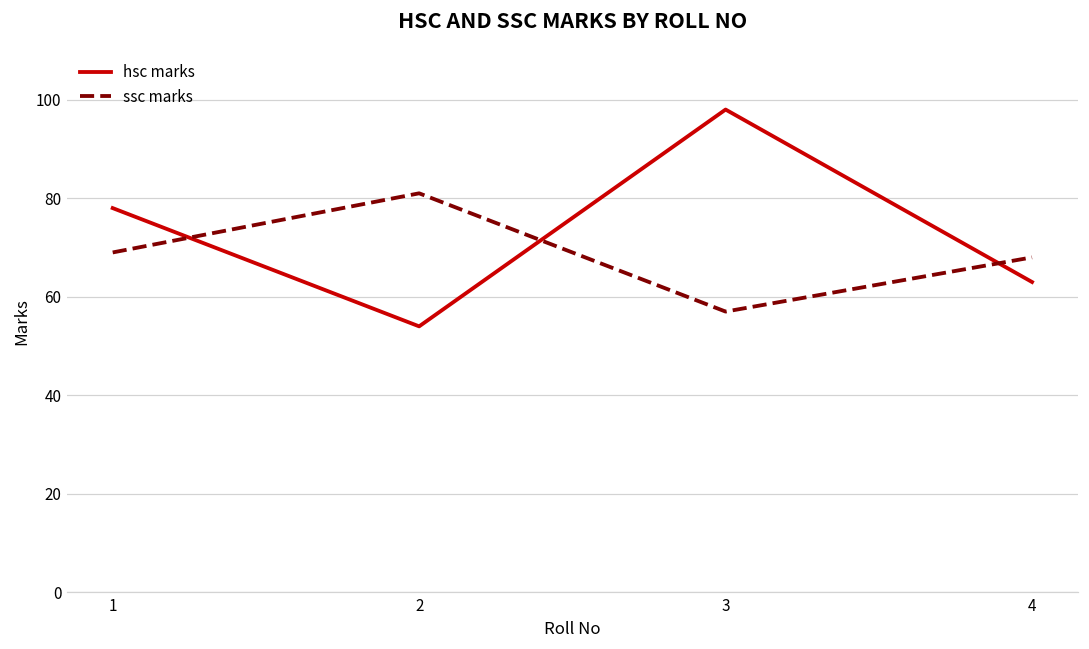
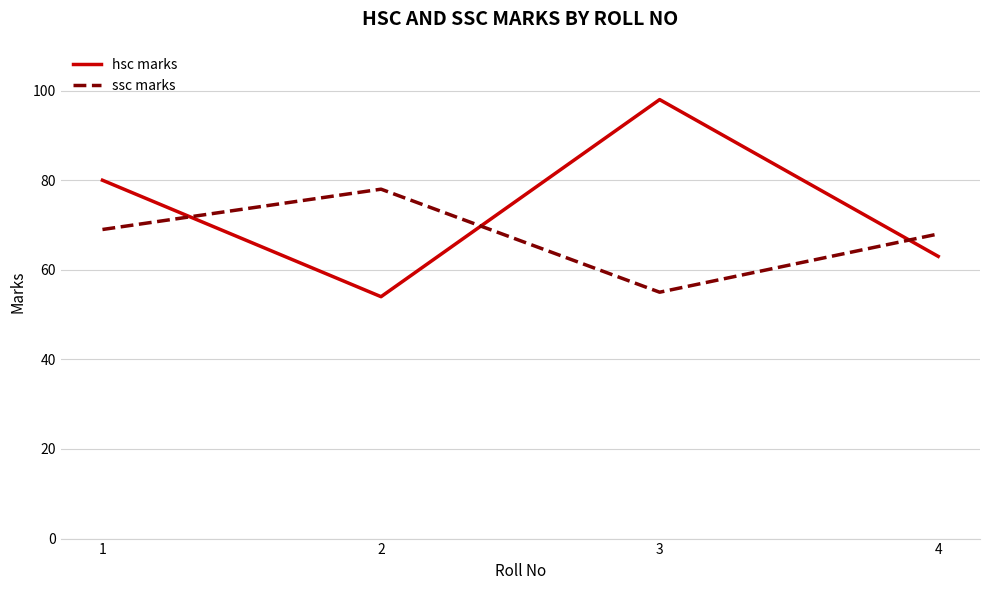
hsc marks, 1: 78 -> 80
ssc marks, 2: 81 -> 78
ssc marks, 3: 57 -> 55
